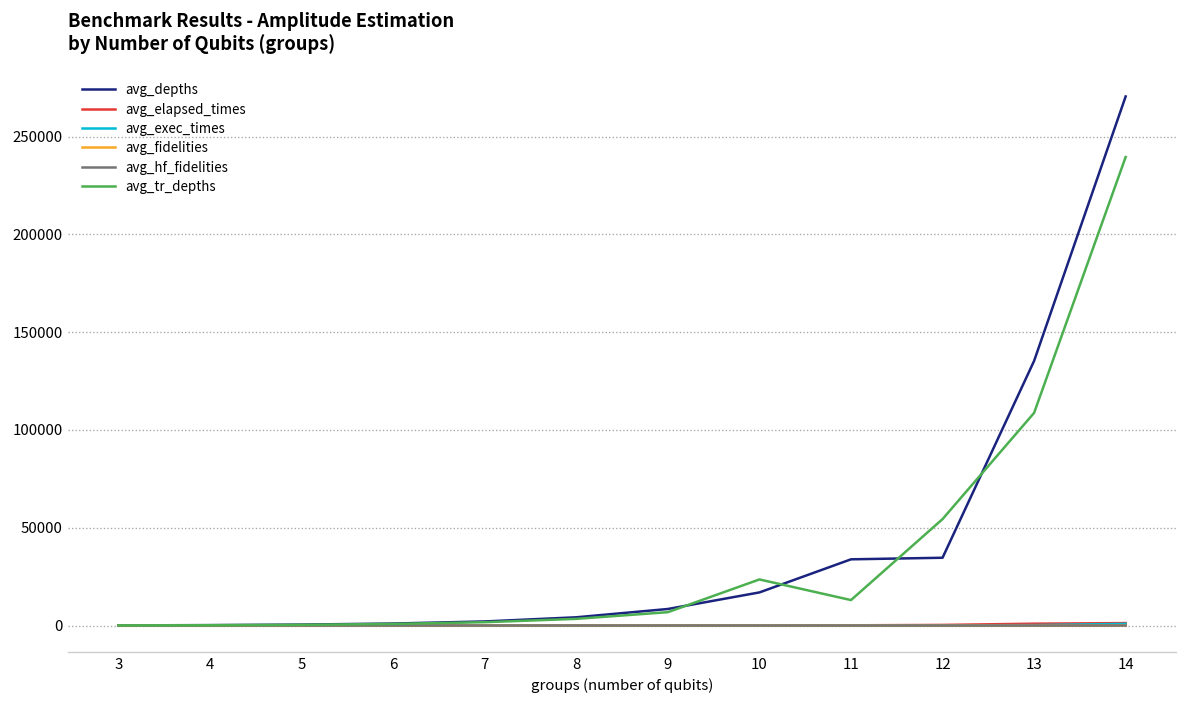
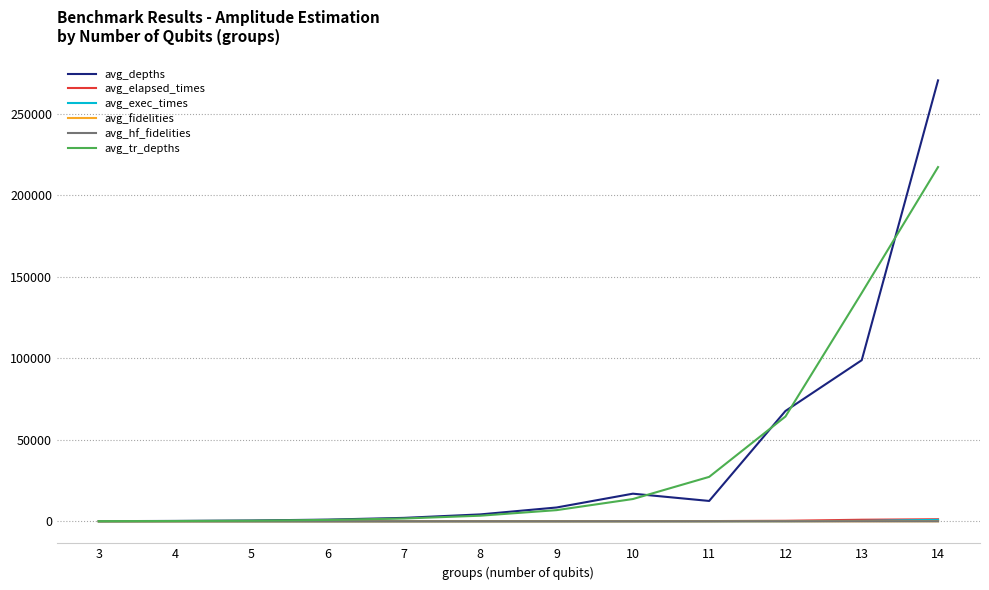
avg_tr_depths, 10: 24000 -> 14000
avg_depths, 11: 34000 -> 12000
avg_tr_depths, 11: 13000 -> 27000
avg_depths, 12: 35000 -> 68000
avg_tr_depths, 12: 54000 -> 64000
avg_depths, 13: 135000 -> 99000
avg_tr_depths, 13: 109000 -> 140000
avg_tr_depths, 14: 240000 -> 217000
